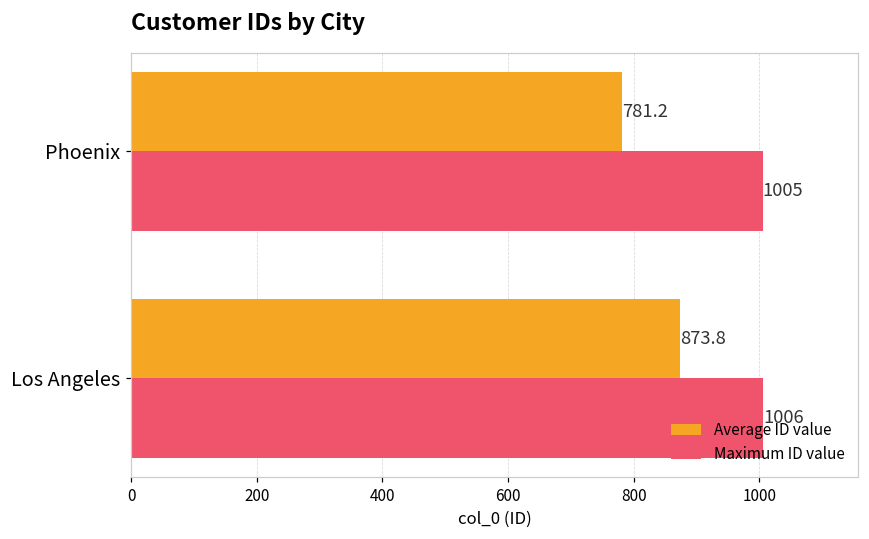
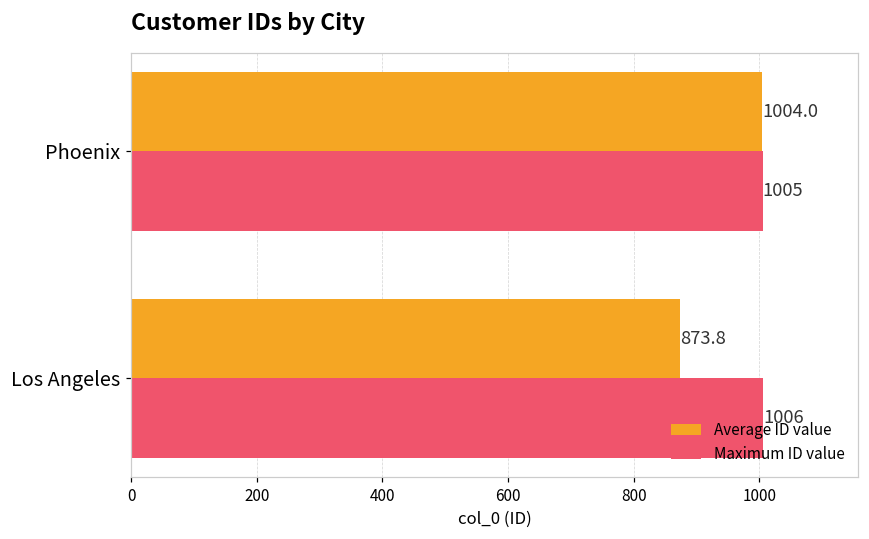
Average ID value, Phoenix: 781.2 -> 1004.0
